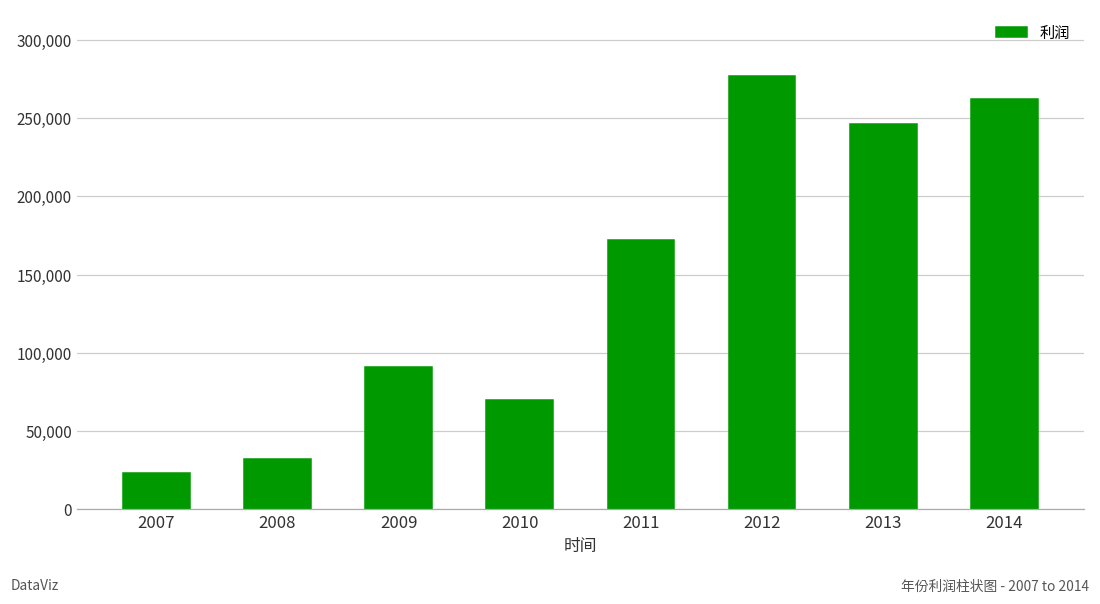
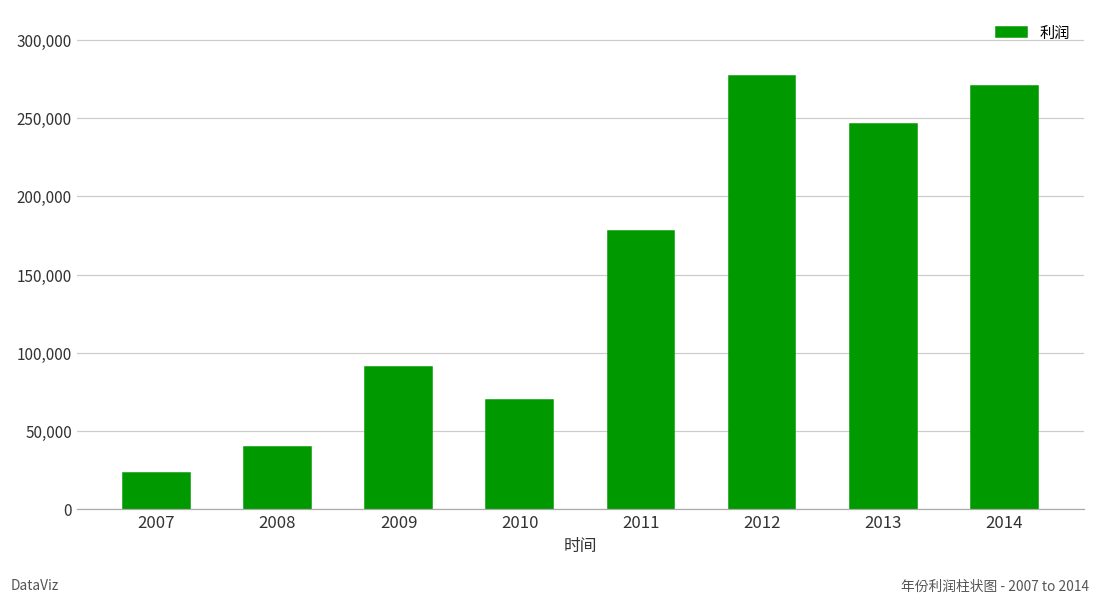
2008: 32,000 -> 40,000
2011: 172,000 -> 178,000
2014: 262,000 -> 271,000
